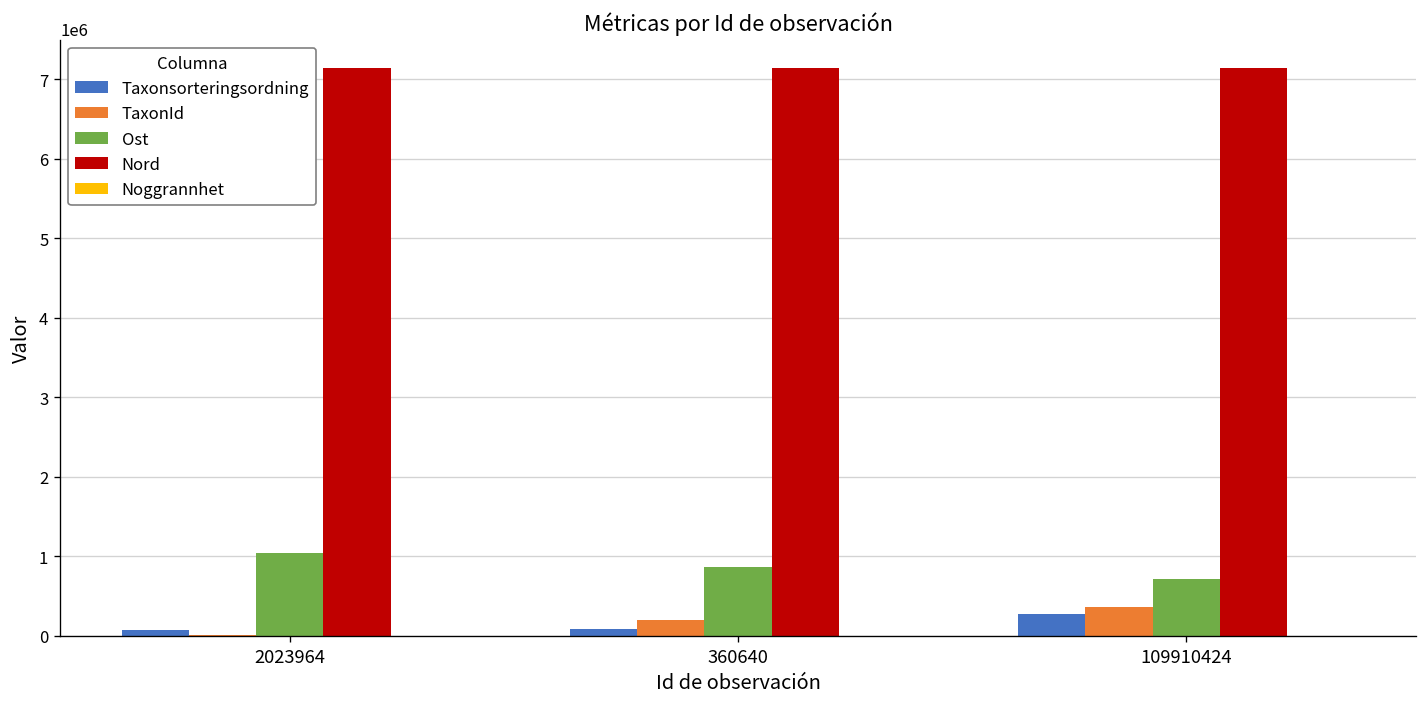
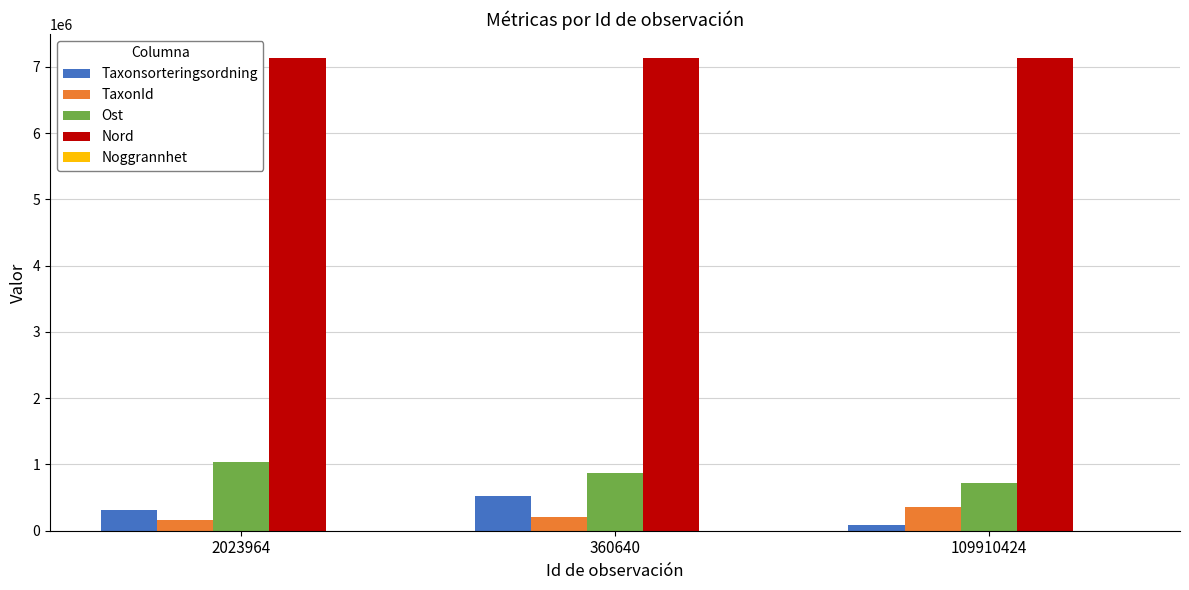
Taxonsorteringsordning, 2023964: 100000 -> 300000
TaxonId, 2023964: 0 -> 200000
Taxonsorteringsordning, 360640: 100000 -> 500000
Taxonsorteringsordning, 109910424: 300000 -> 100000
